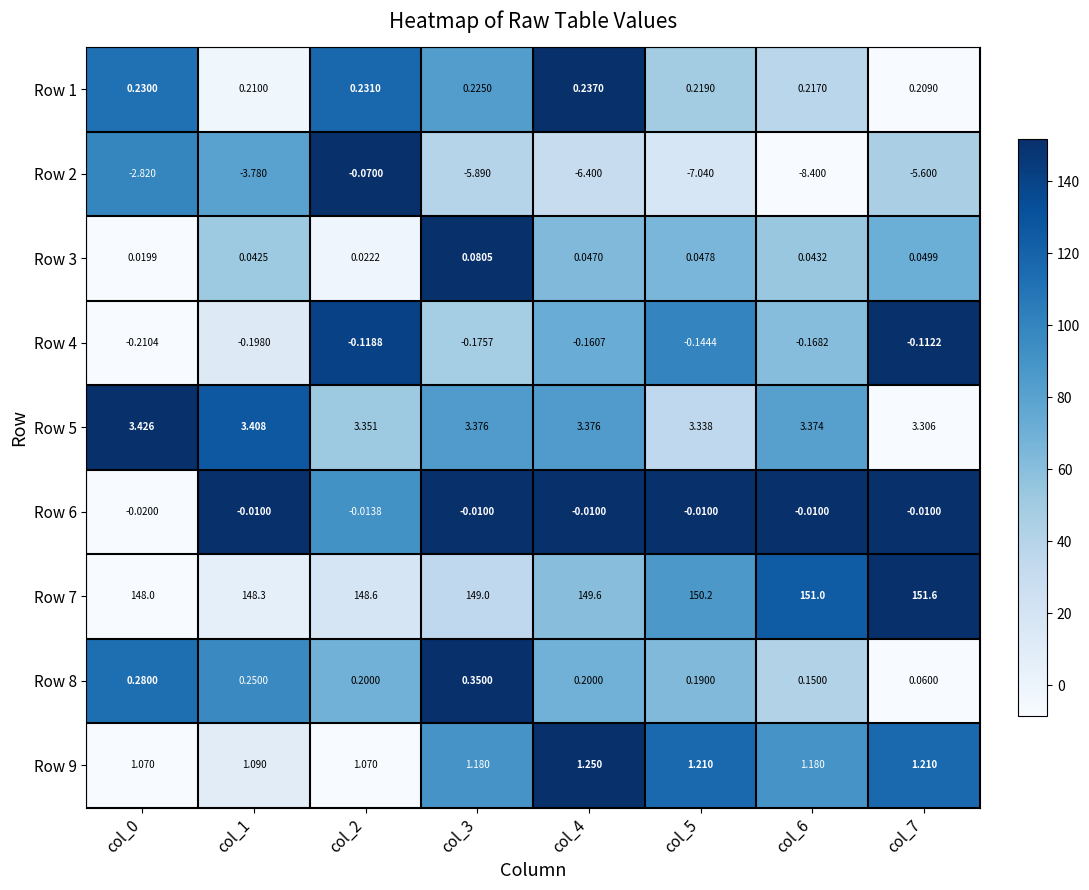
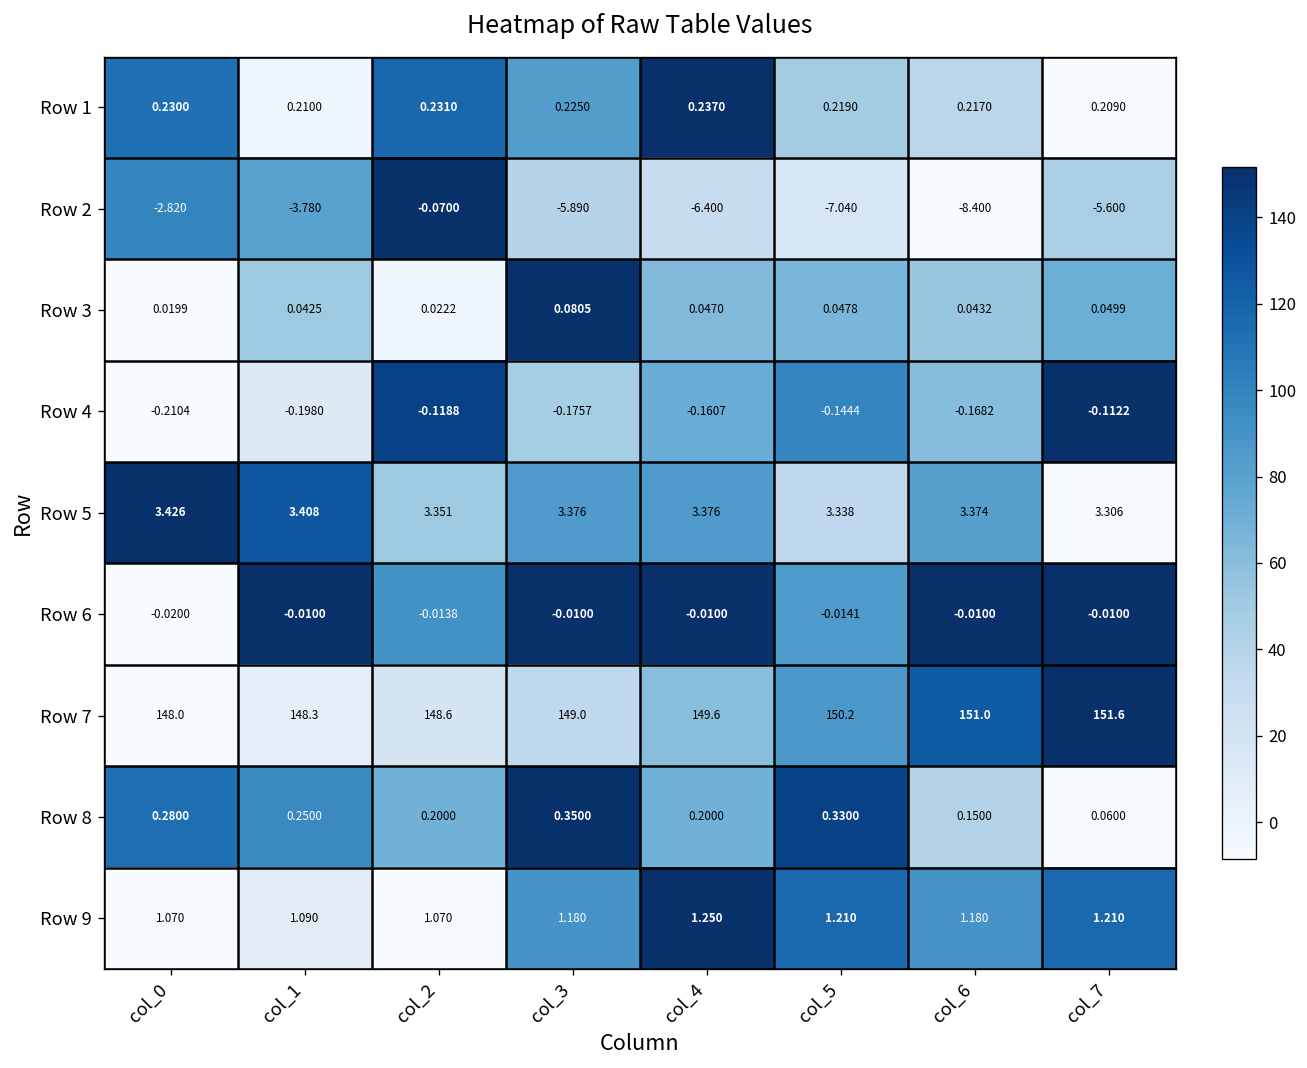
Row 6, col_5: -0.0100 -> -0.0141
Row 8, col_5: 0.1900 -> 0.3300
